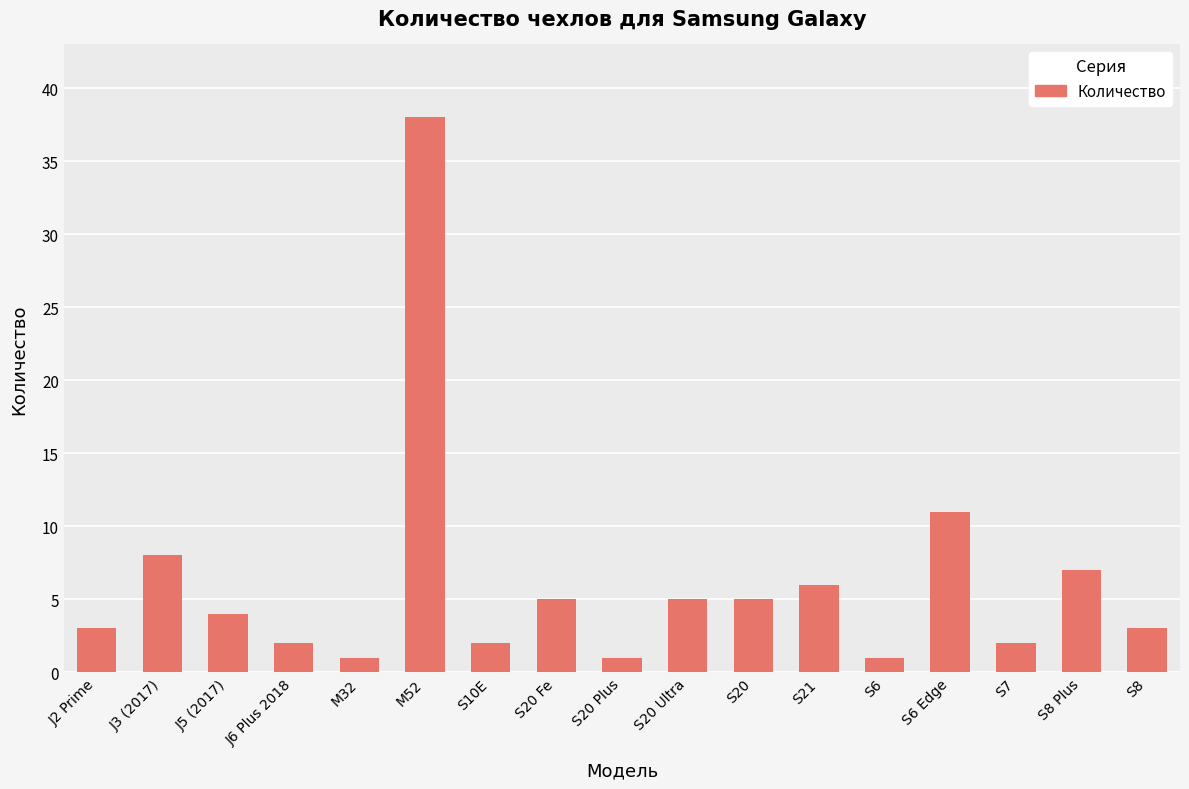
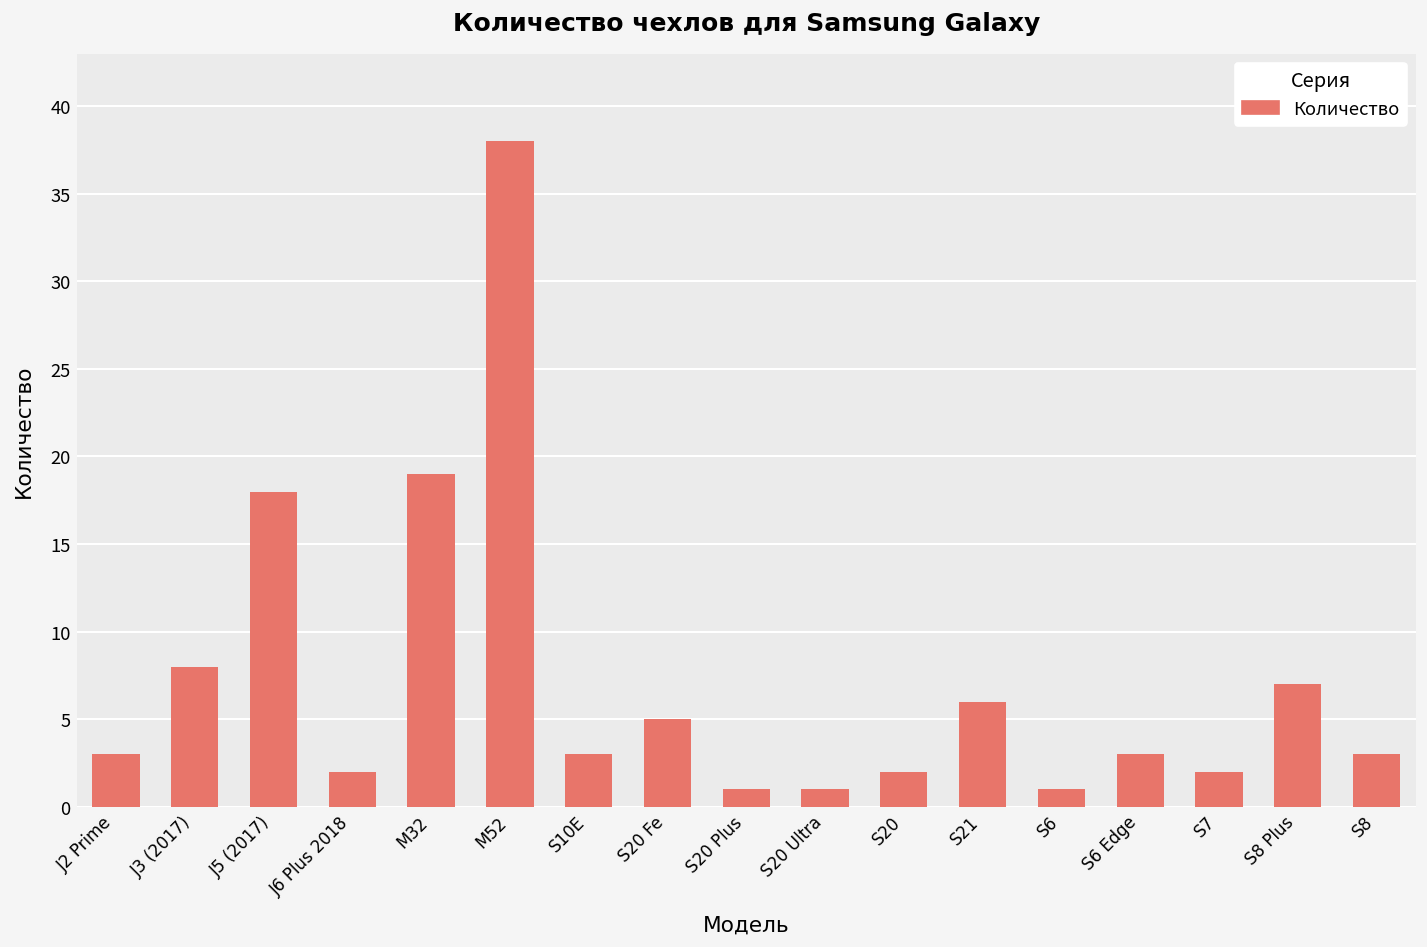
J5 (2017): 4 -> 18
M32: 1 -> 19
S10E: 2 -> 3
S20 Ultra: 5 -> 1
S20: 5 -> 2
S6 Edge: 11 -> 3
